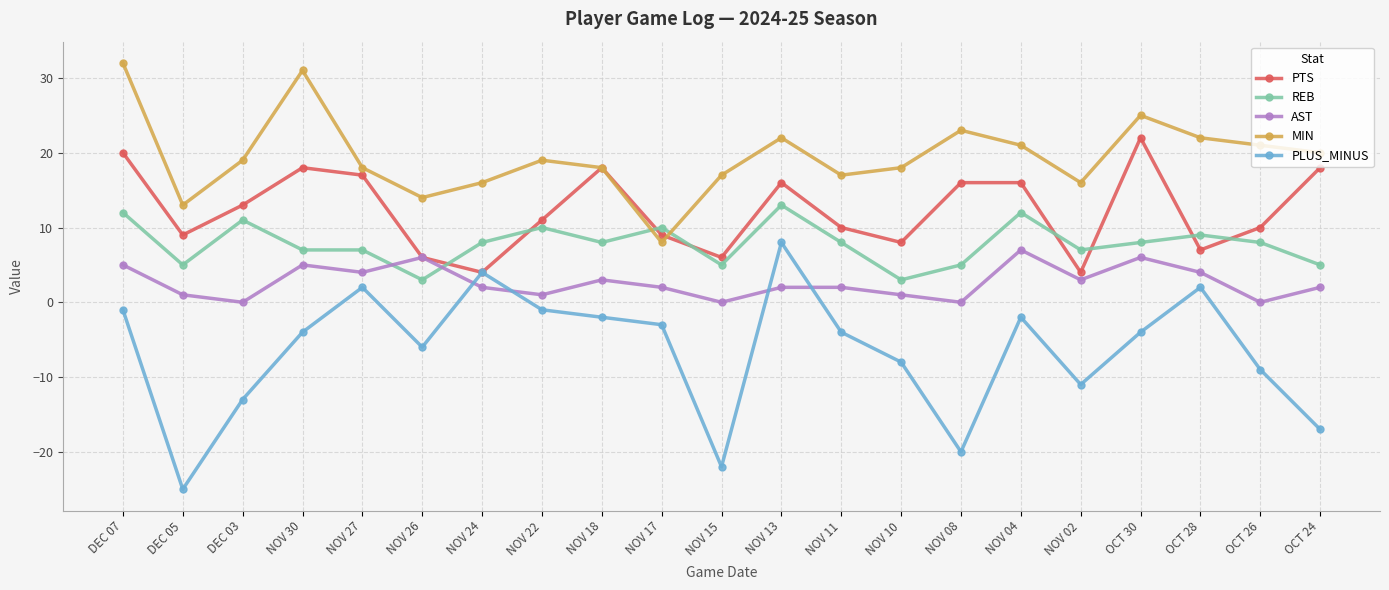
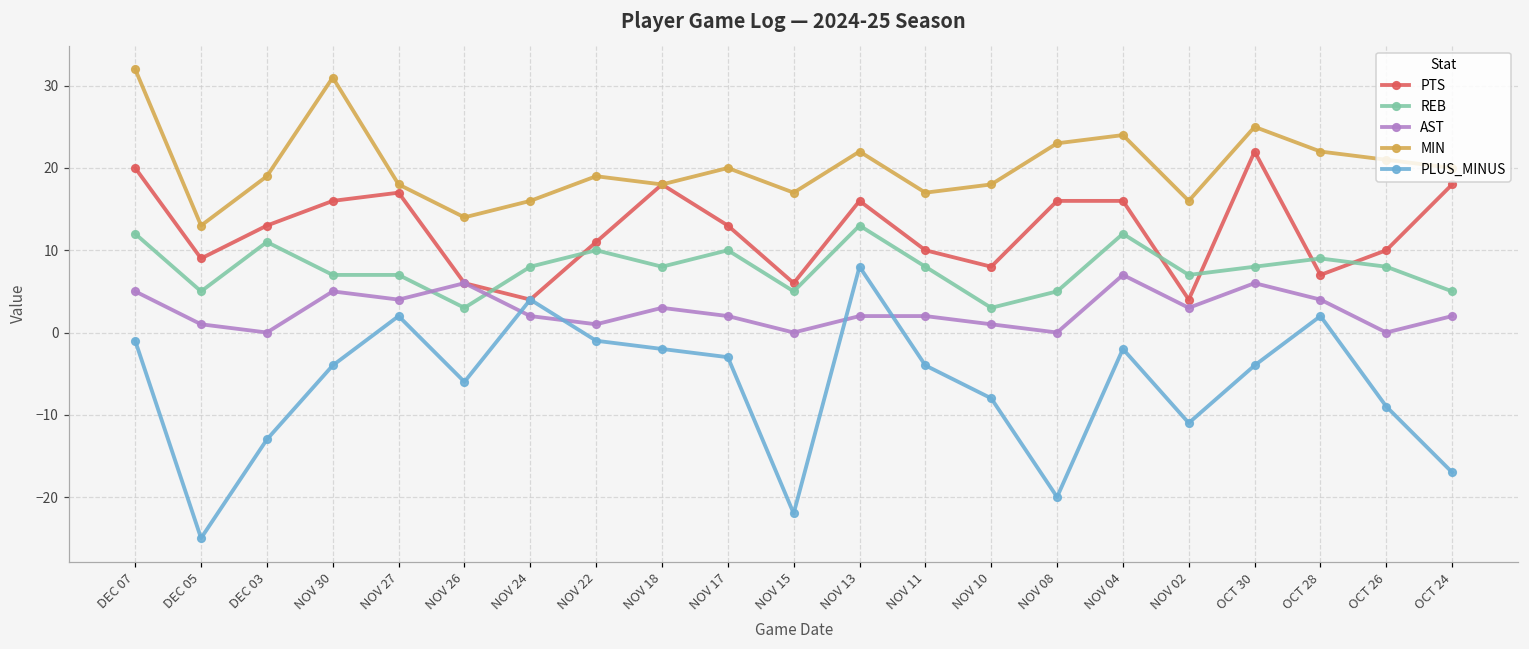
PTS, NOV 30: 18 -> 16
PTS, NOV 17: 9 -> 13
MIN, NOV 17: 8 -> 20
MIN, NOV 04: 21 -> 24
